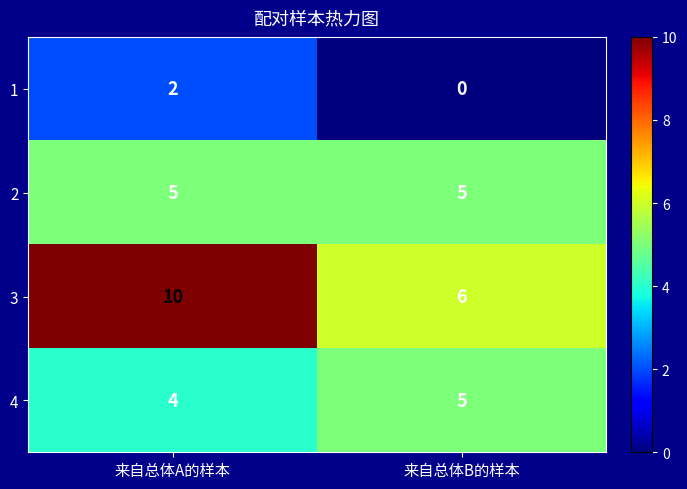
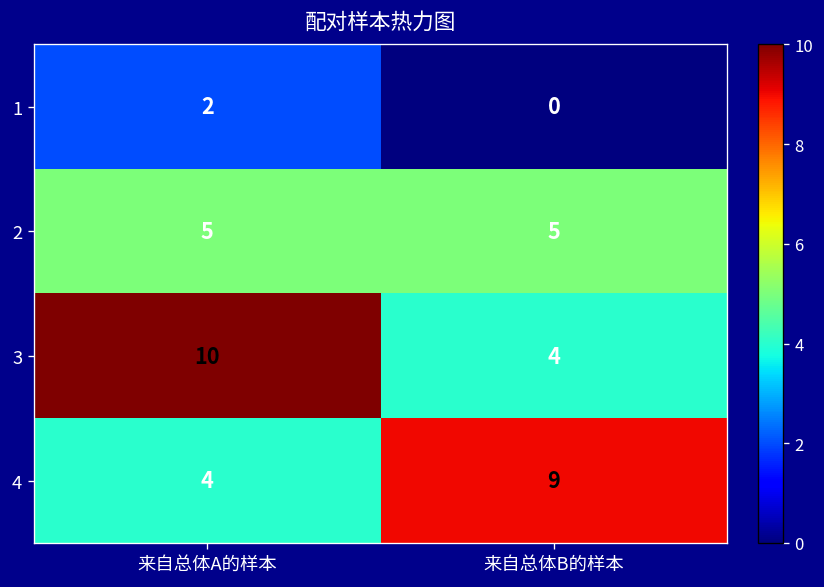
3, 来自总体B的样本: 6 -> 4
4, 来自总体B的样本: 5 -> 9
